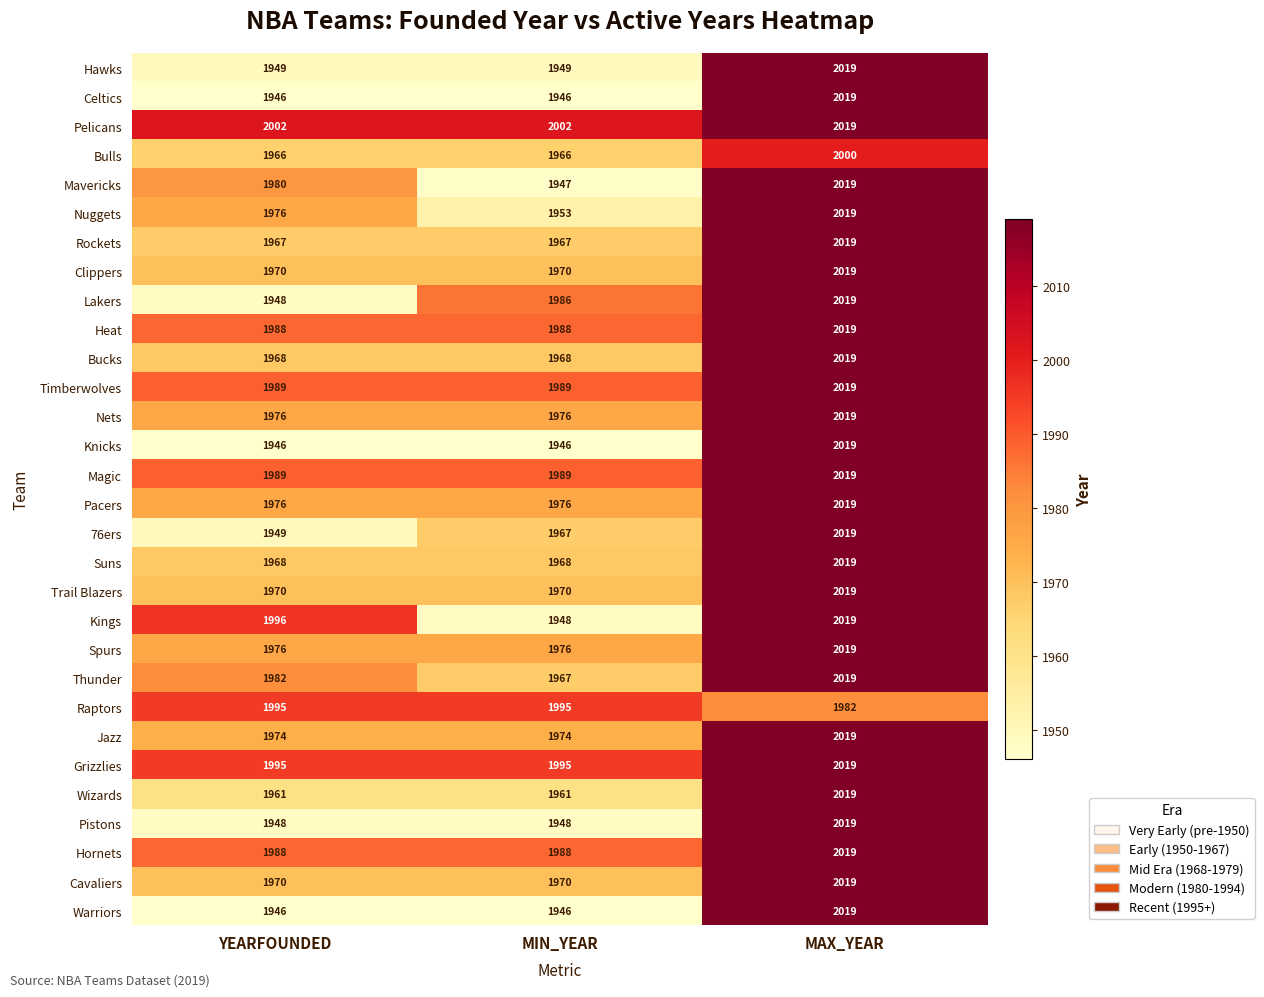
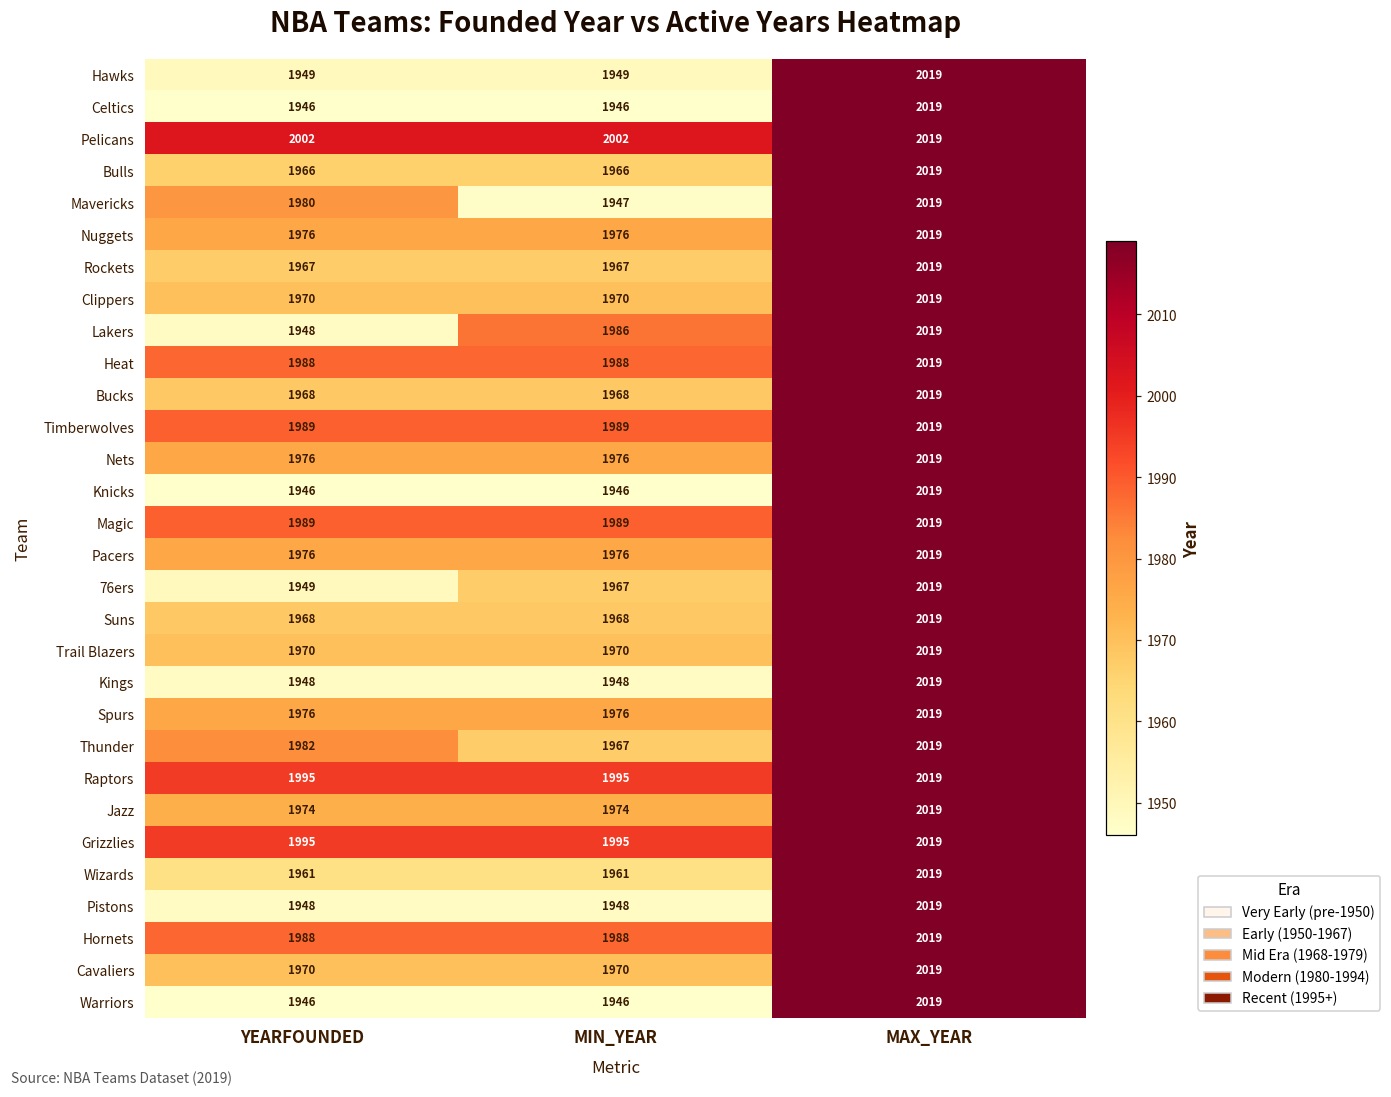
Bulls, MAX_YEAR: 2000 -> 2019
Nuggets, MIN_YEAR: 1953 -> 1976
Kings, YEARFOUNDED: 1996 -> 1948
Raptors, MAX_YEAR: 1982 -> 2019
